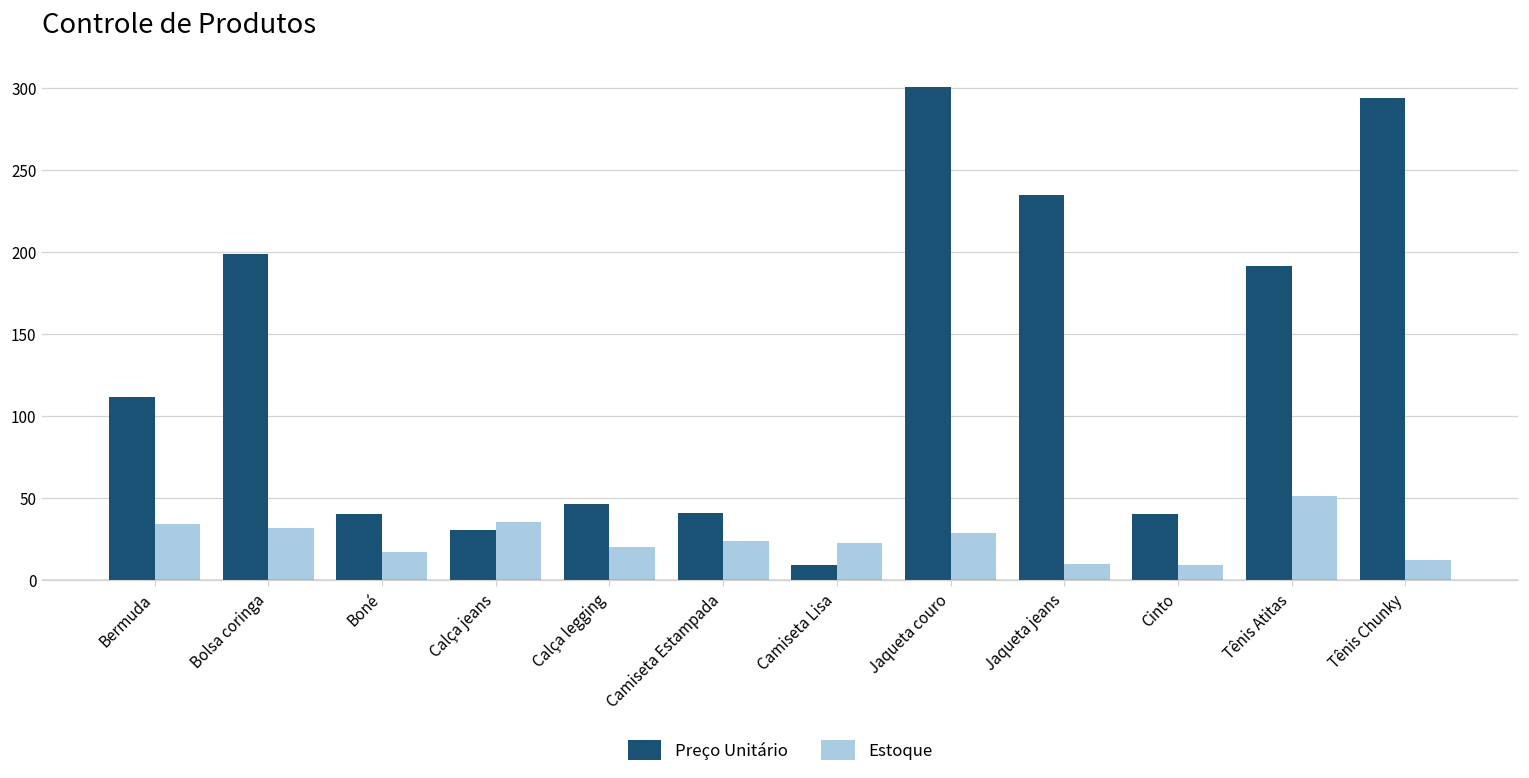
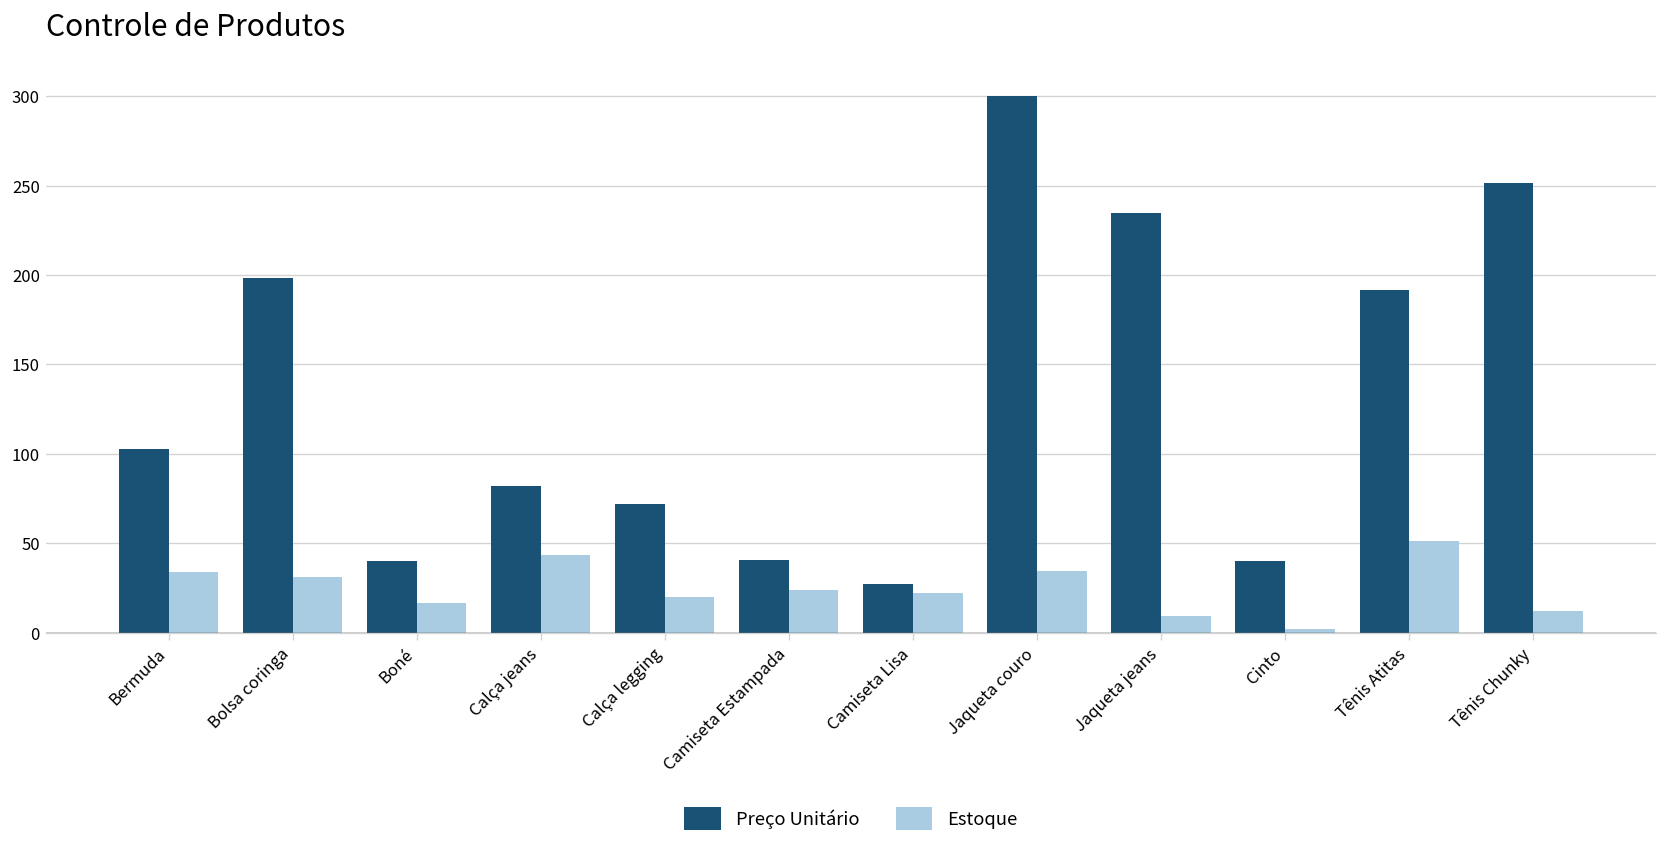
Preço Unitário, Bermuda: 111 -> 103
Preço Unitário, Calça jeans: 30 -> 82
Estoque, Calça jeans: 35 -> 44
Preço Unitário, Calça legging: 46 -> 72
Preço Unitário, Camiseta Lisa: 9 -> 28
Estoque, Jaqueta couro: 29 -> 34
Estoque, Cinto: 9 -> 2
Preço Unitário, Tênis Chunky: 294 -> 252
